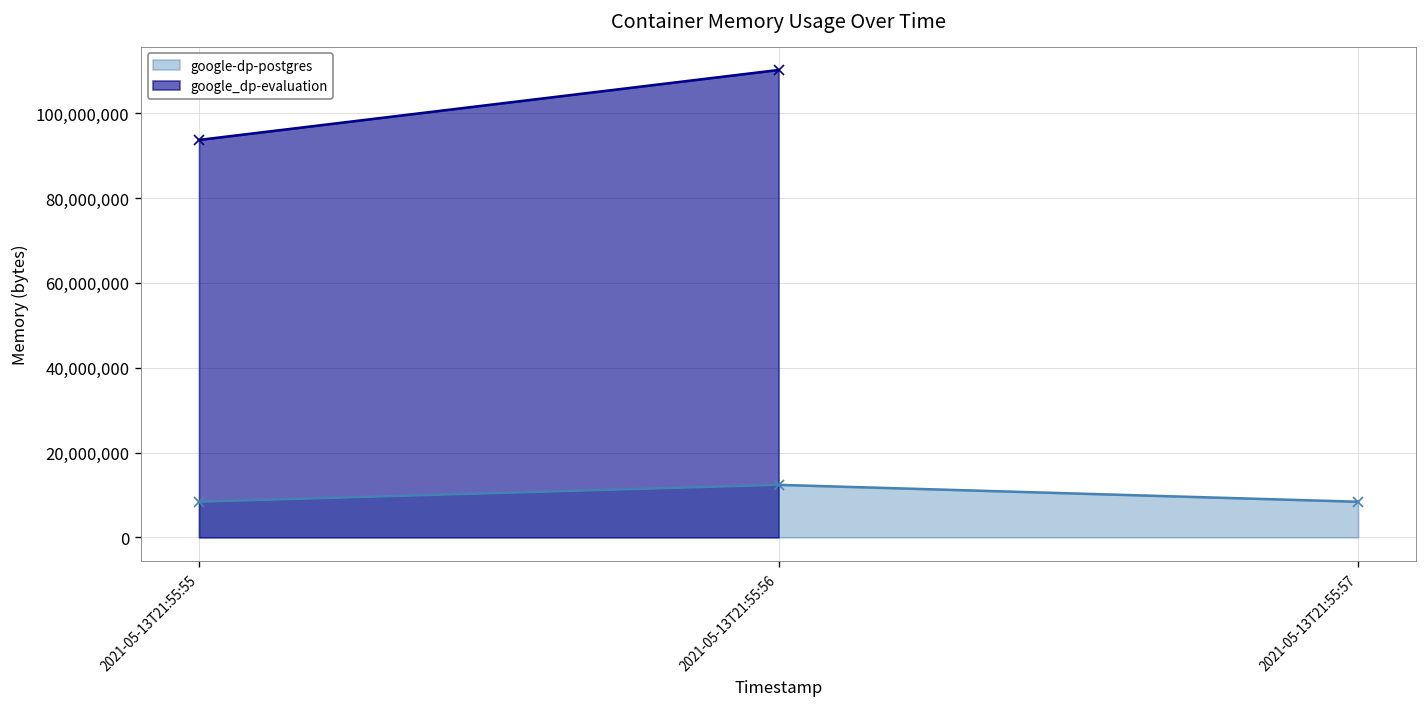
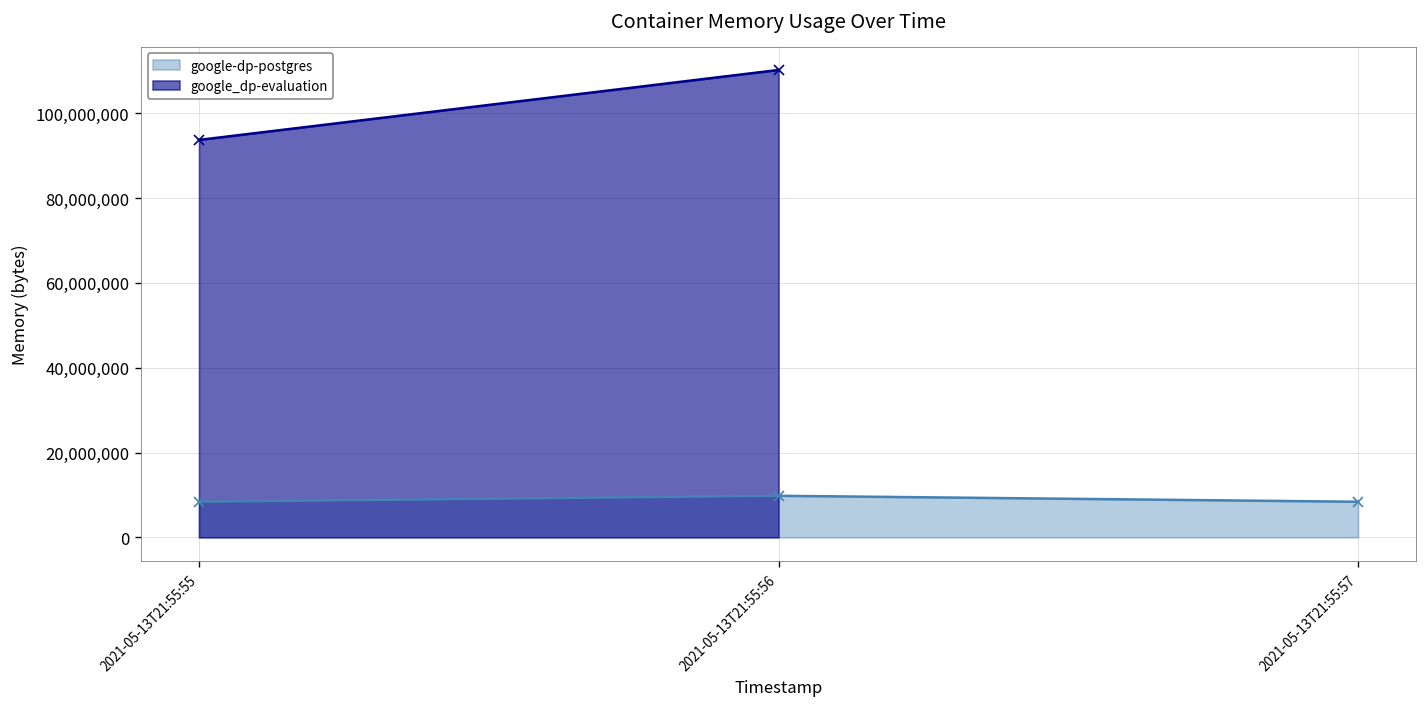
google-dp-postgres, 2021-05-13T21:55:56: 12,000,000 -> 10,000,000
